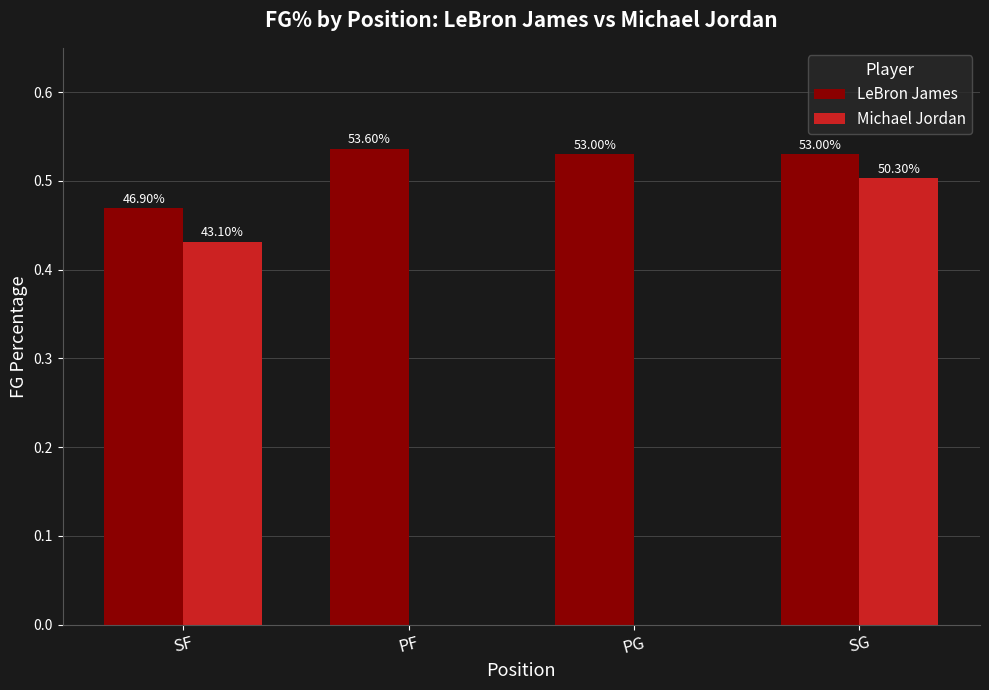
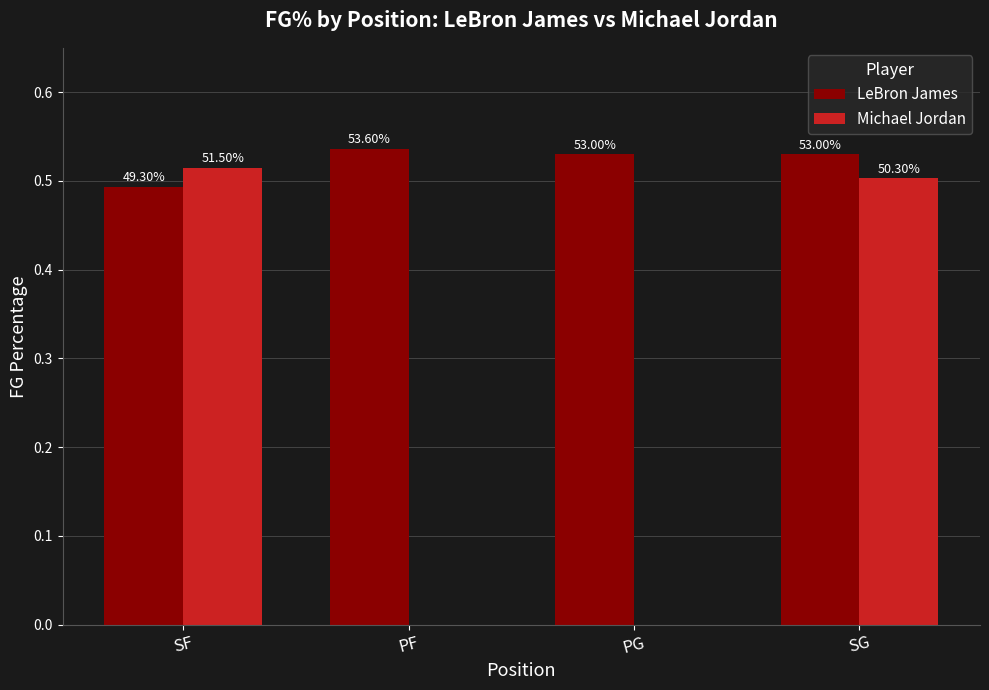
LeBron James, SF: 46.90% -> 49.30%
Michael Jordan, SF: 43.10% -> 51.50%
